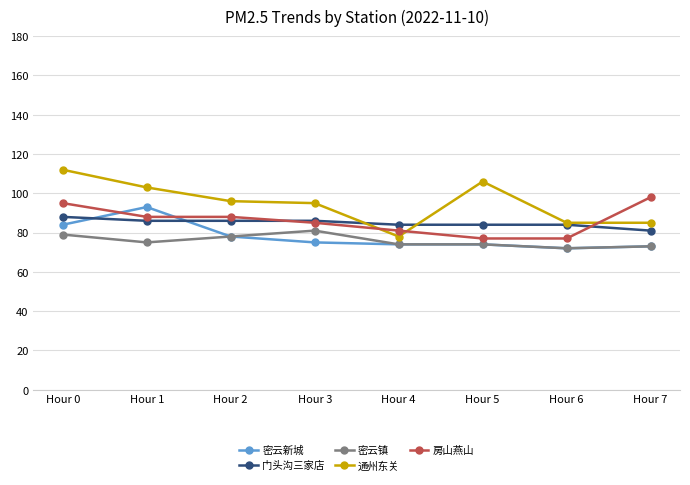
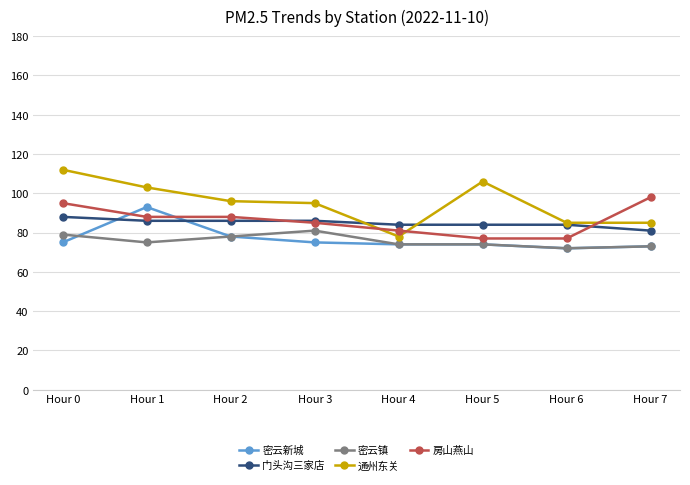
密云新城, Hour 0: 84 -> 75
